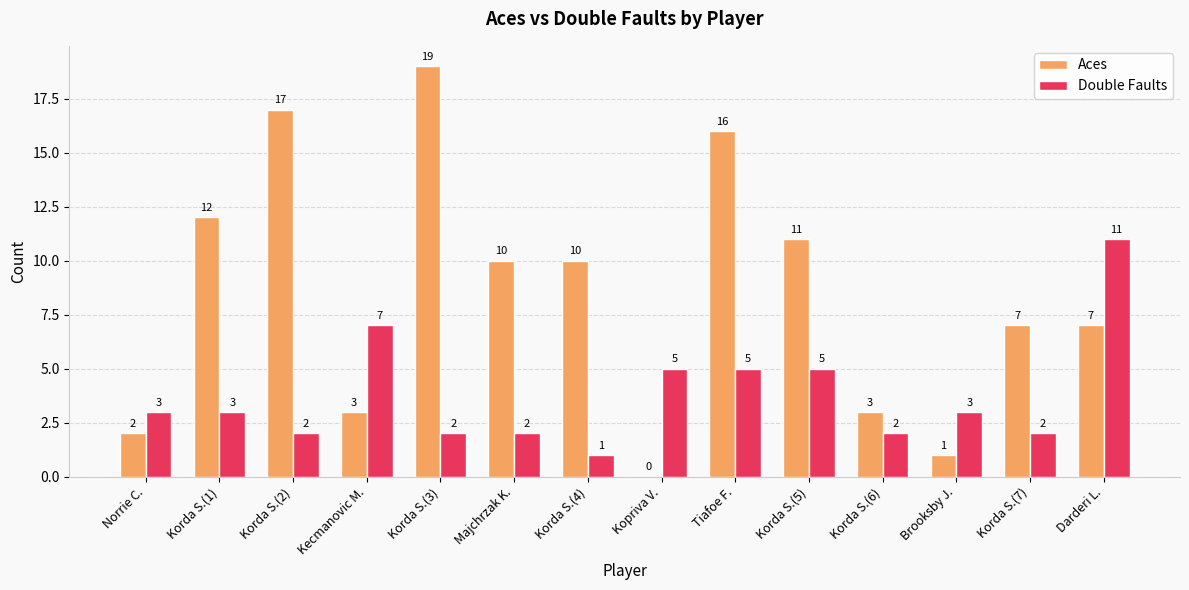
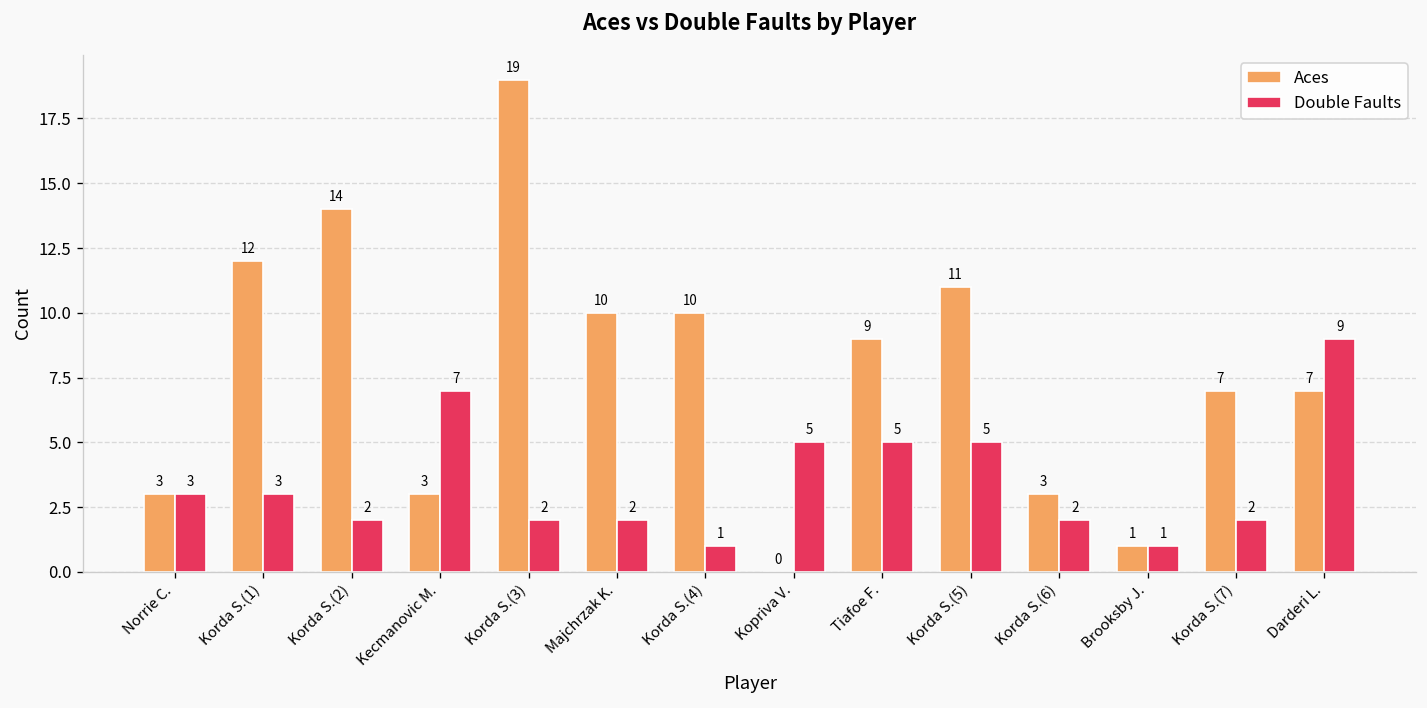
Aces, Norrie C.: 2 -> 3
Aces, Korda S.(2): 17 -> 14
Aces, Tiafoe F.: 16 -> 9
Double Faults, Brooksby J.: 3 -> 1
Double Faults, Darderi L.: 11 -> 9
